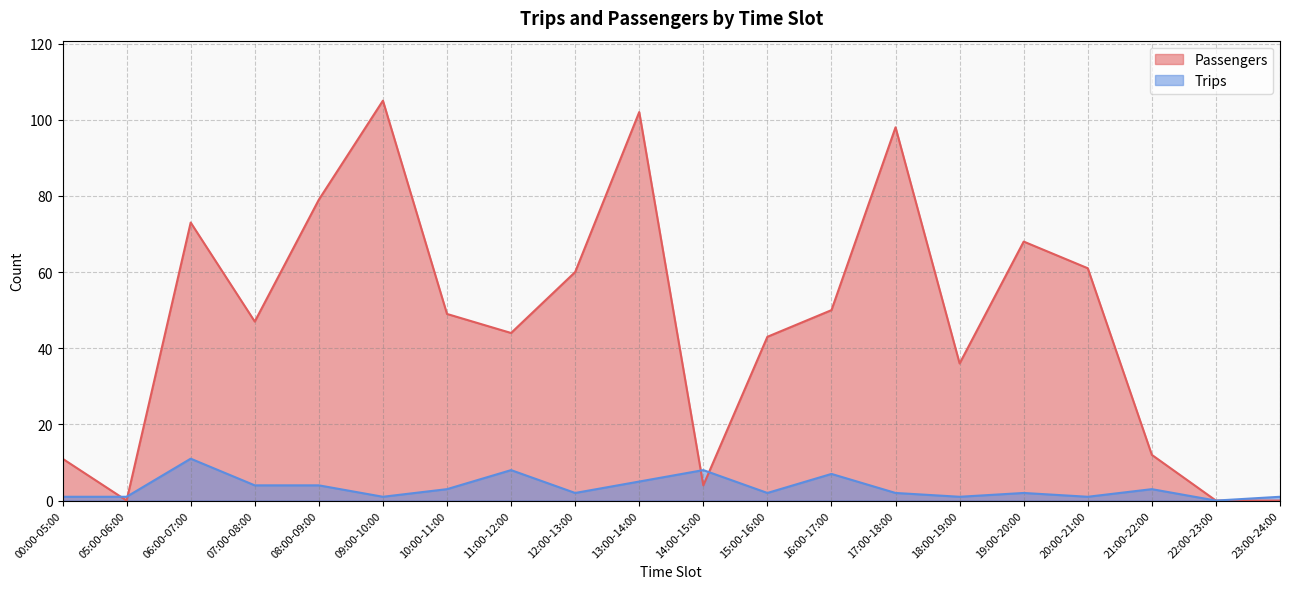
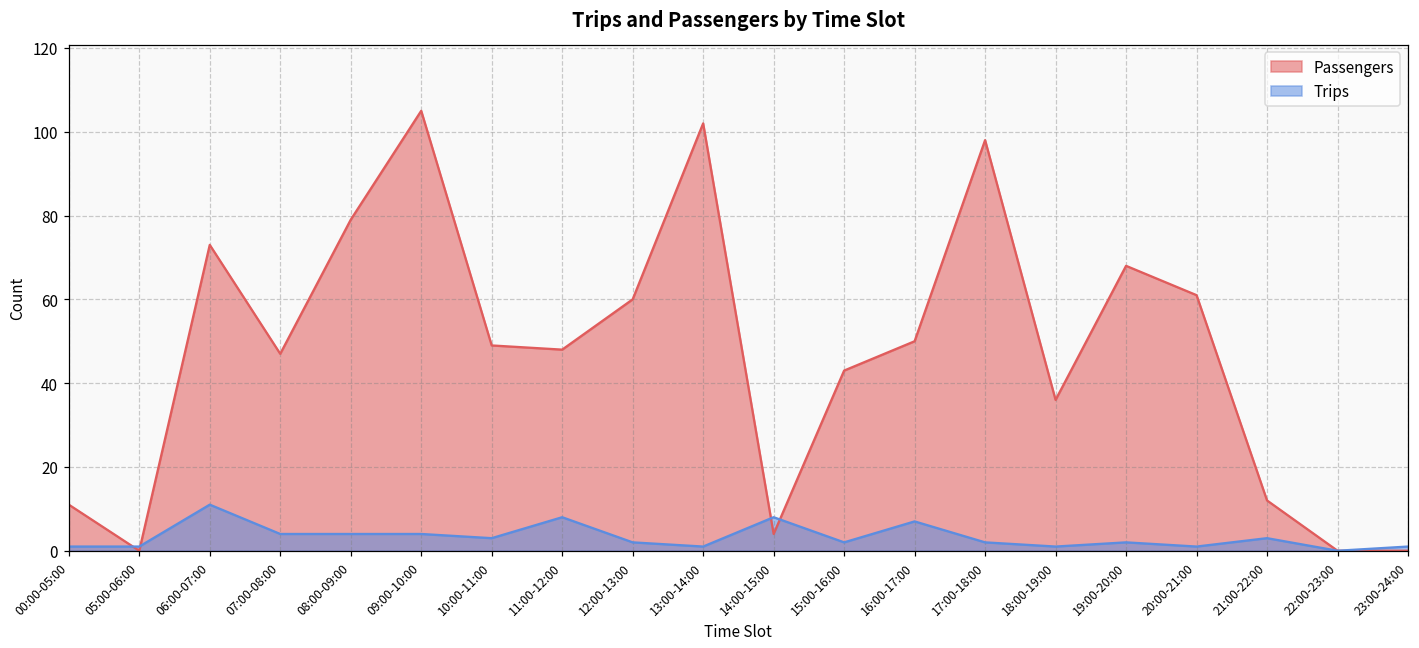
Trips, 09:00-10:00: 1 -> 4
Passengers, 11:00-12:00: 44 -> 48
Trips, 13:00-14:00: 5 -> 1
